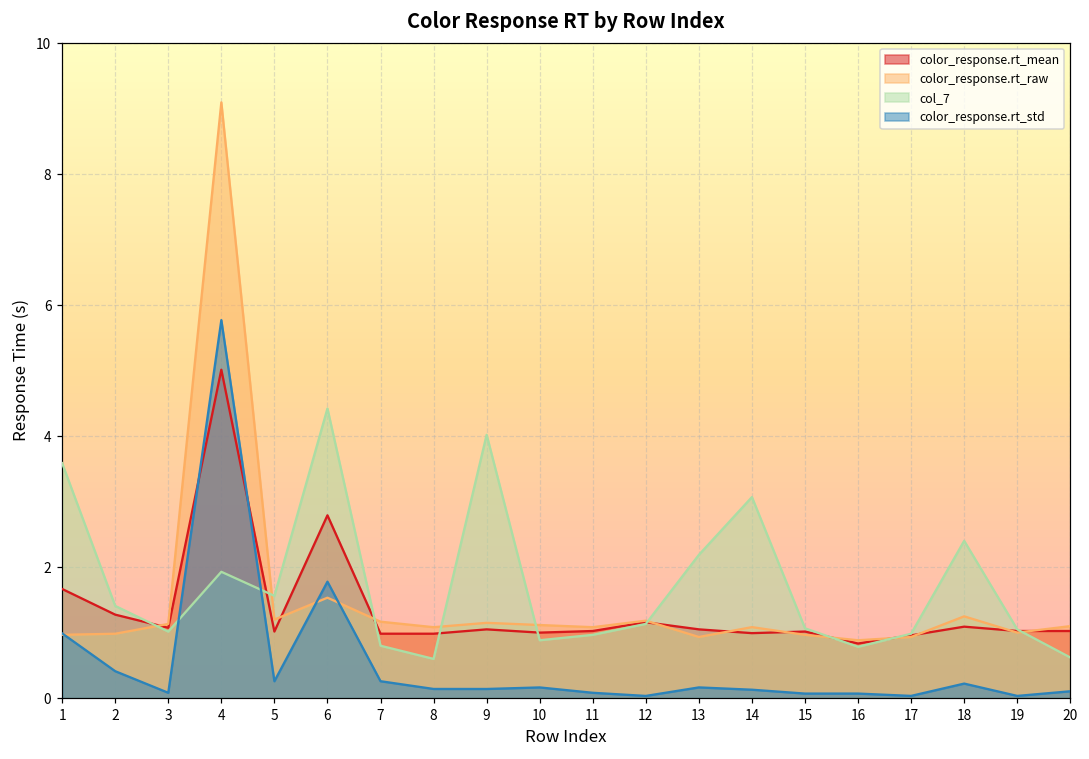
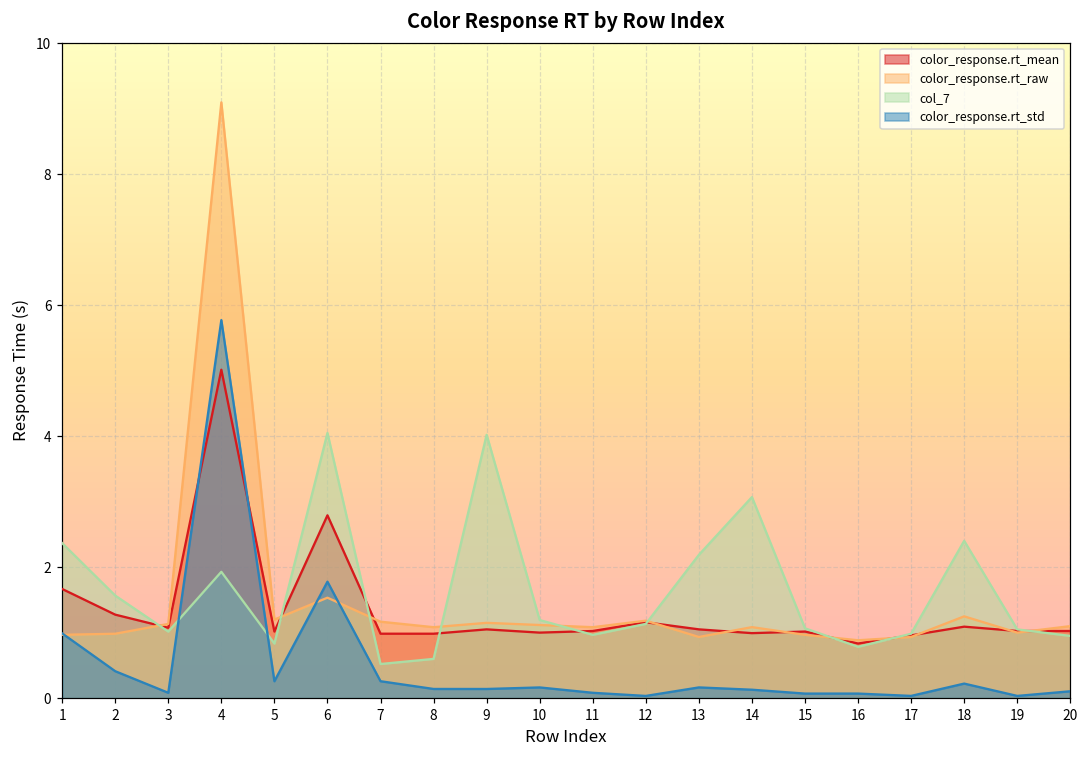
col_7, 1: 3.6 -> 2.4
col_7, 2: 1.4 -> 1.6
col_7, 5: 1.6 -> 0.8
col_7, 6: 4.4 -> 4.0
col_7, 7: 0.8 -> 0.5
col_7, 10: 0.9 -> 1.2
col_7, 20: 0.6 -> 1.0
